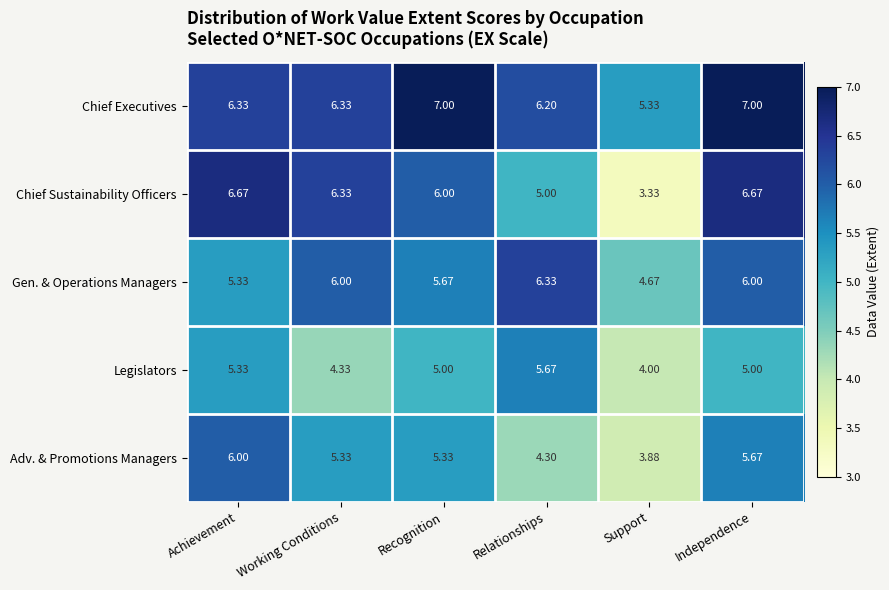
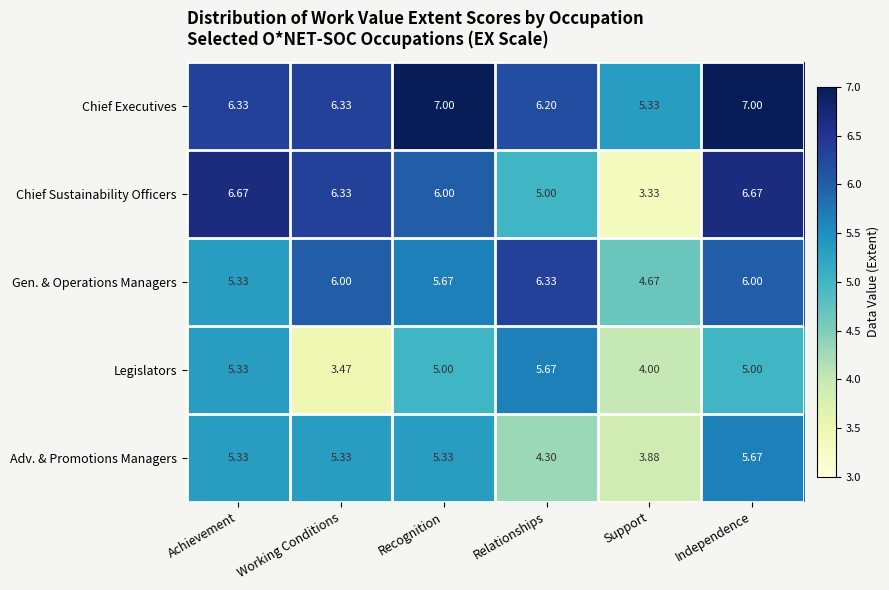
Legislators, Working Conditions: 4.33 -> 3.47
Adv. & Promotions Managers, Achievement: 6.00 -> 5.33
